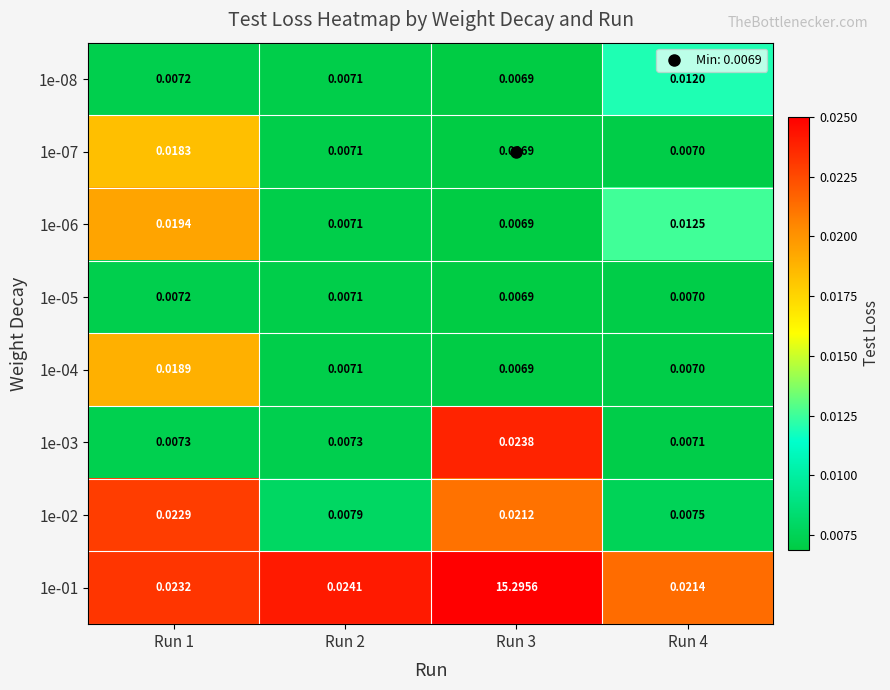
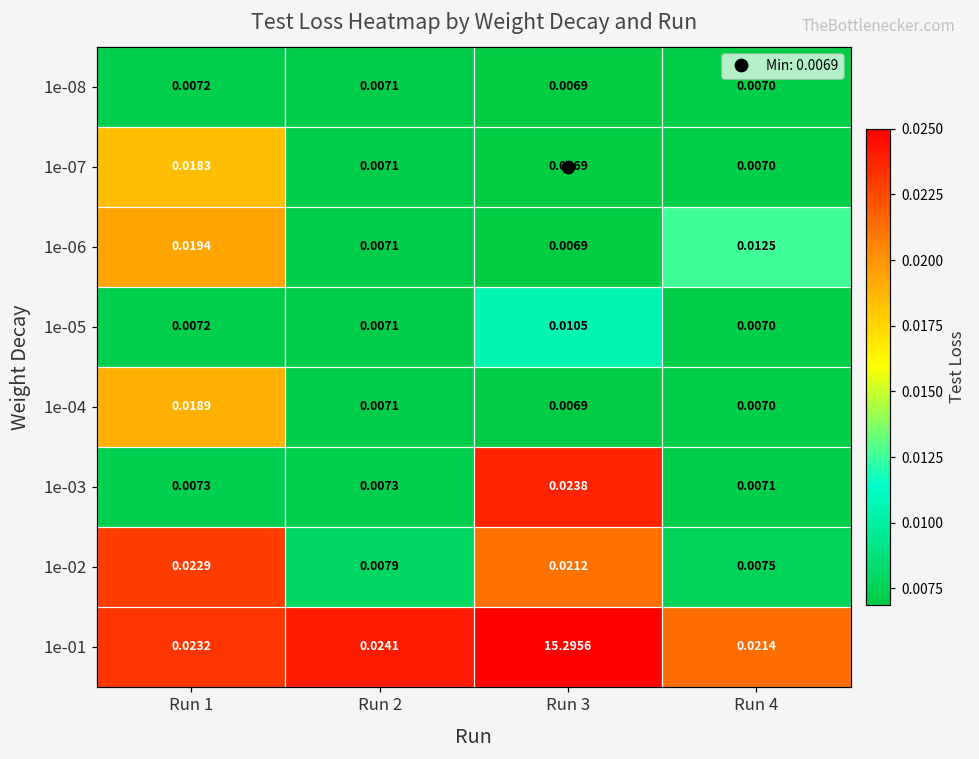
1e-08, Run 4: 0.0120 -> 0.0070
1e-05, Run 3: 0.0069 -> 0.0105
